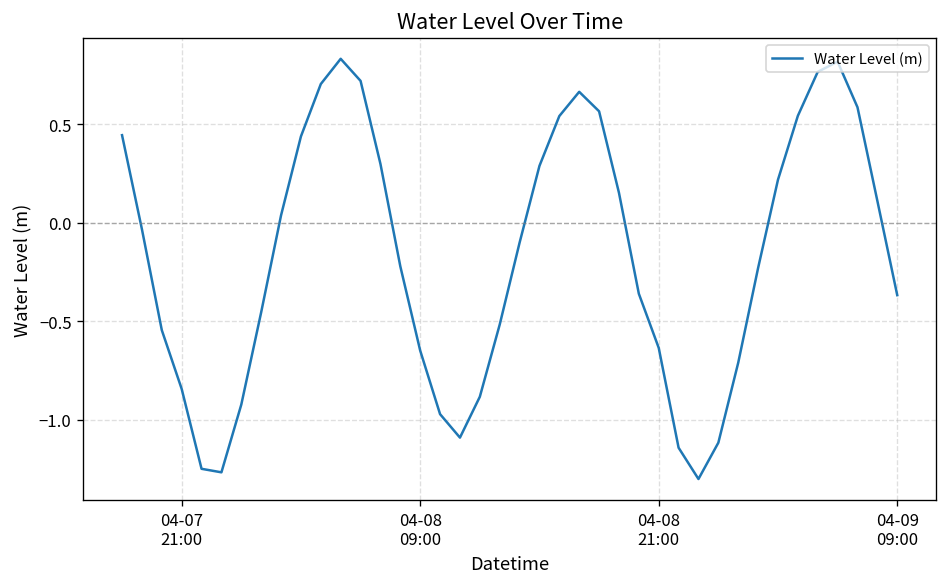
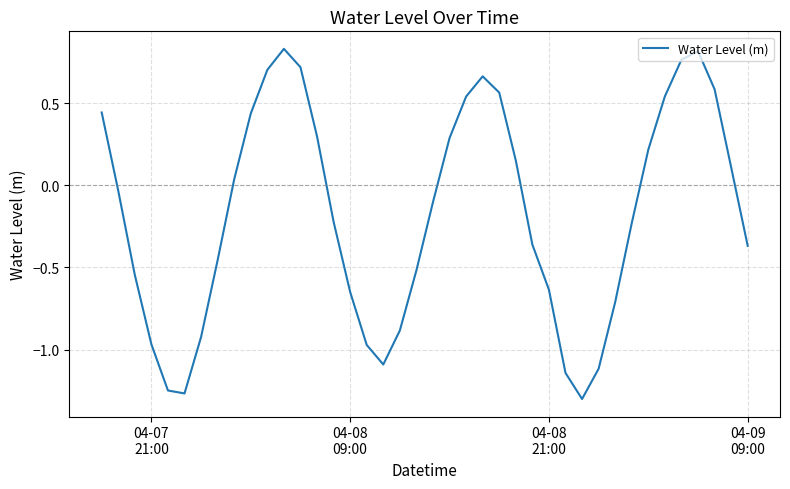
04-07 21:00: -0.84 -> -0.97
